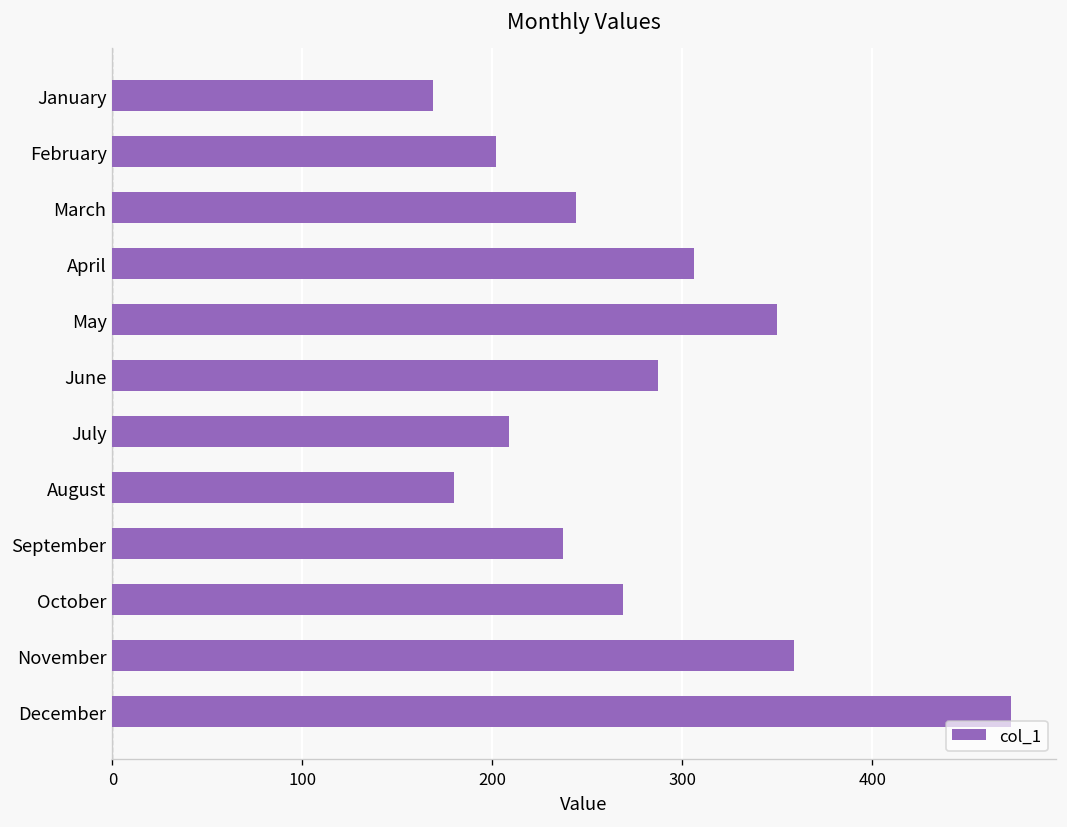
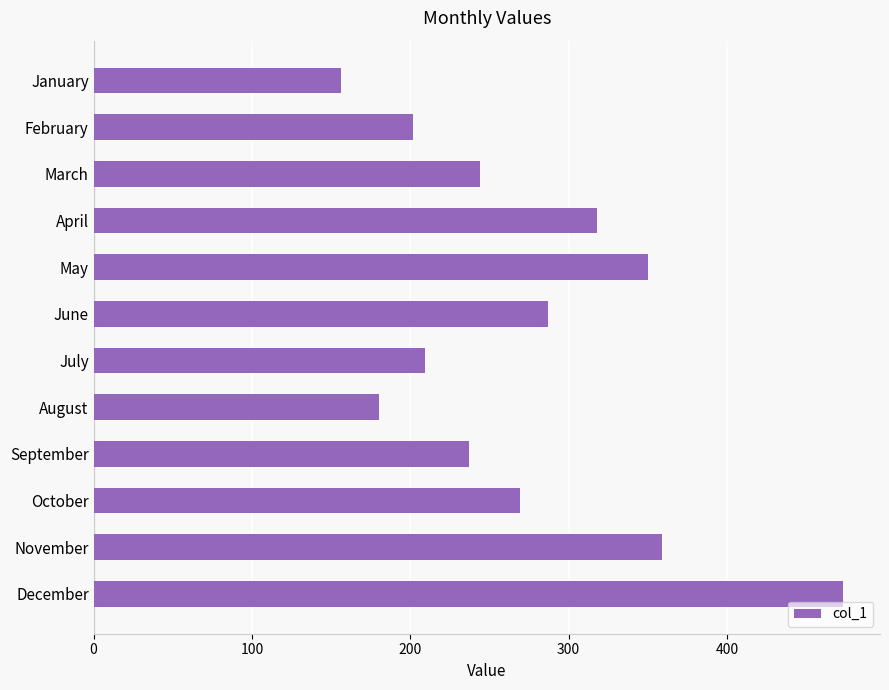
January: 169 -> 156
April: 306 -> 318
